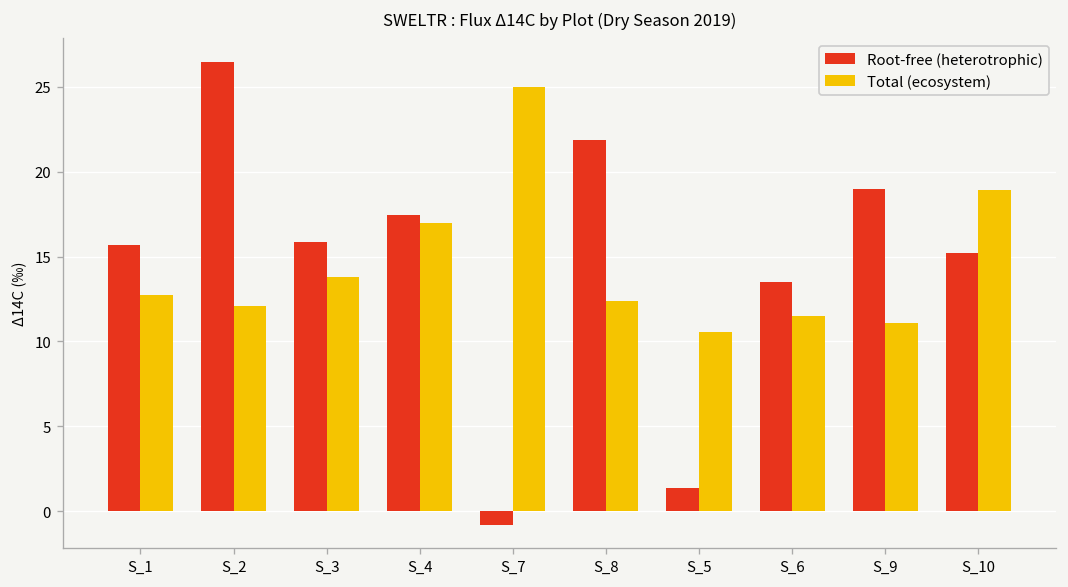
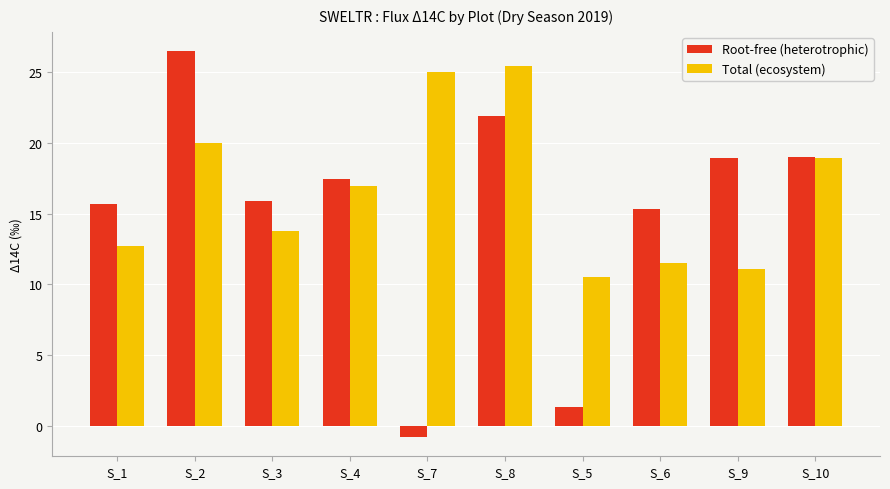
Total (ecosystem), S_2: 12.1 -> 20.0
Total (ecosystem), S_8: 12.4 -> 25.5
Root-free (heterotrophic), S_6: 13.5 -> 15.3
Root-free (heterotrophic), S_10: 15.2 -> 19.0
